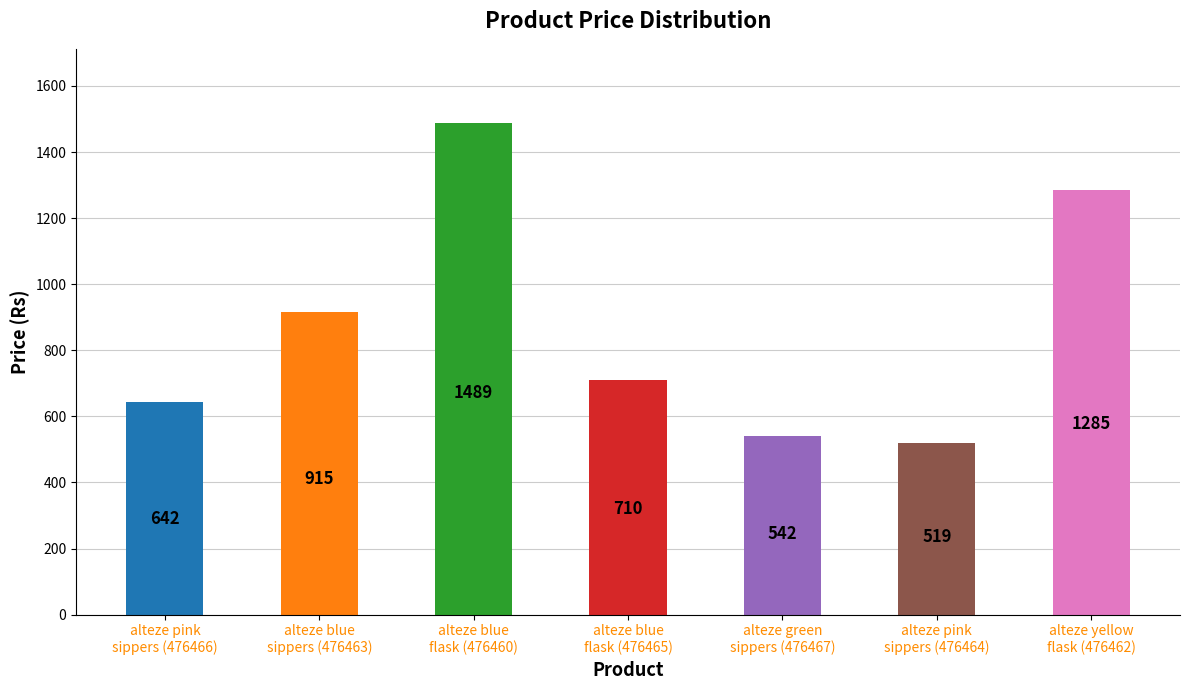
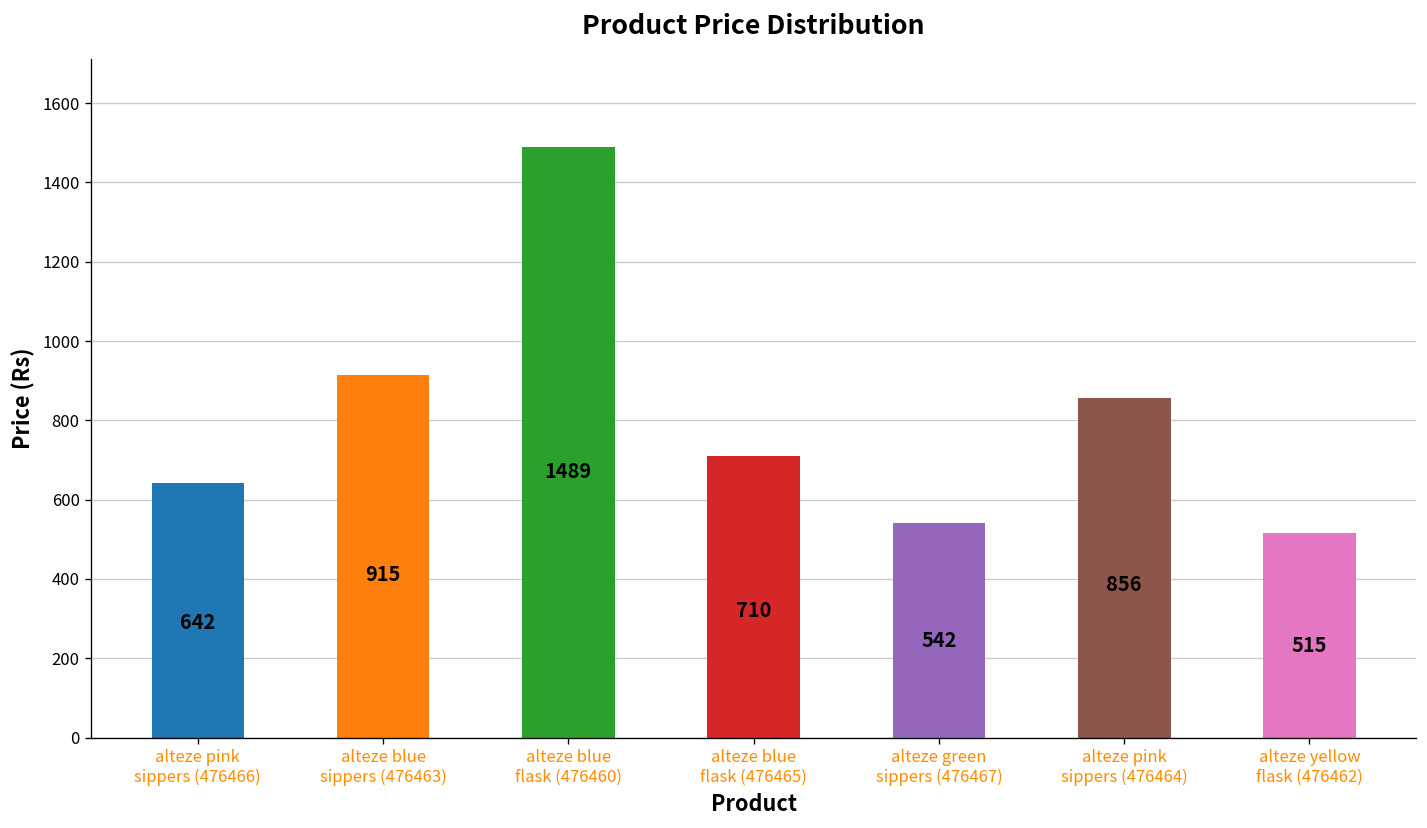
alteze pink sippers (476464): 519 -> 856
alteze yellow flask (476462): 1285 -> 515
